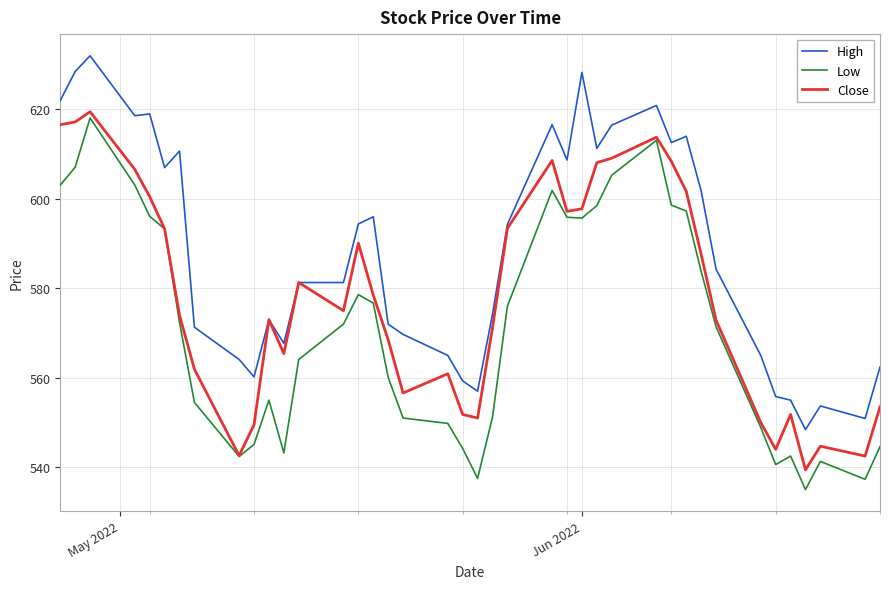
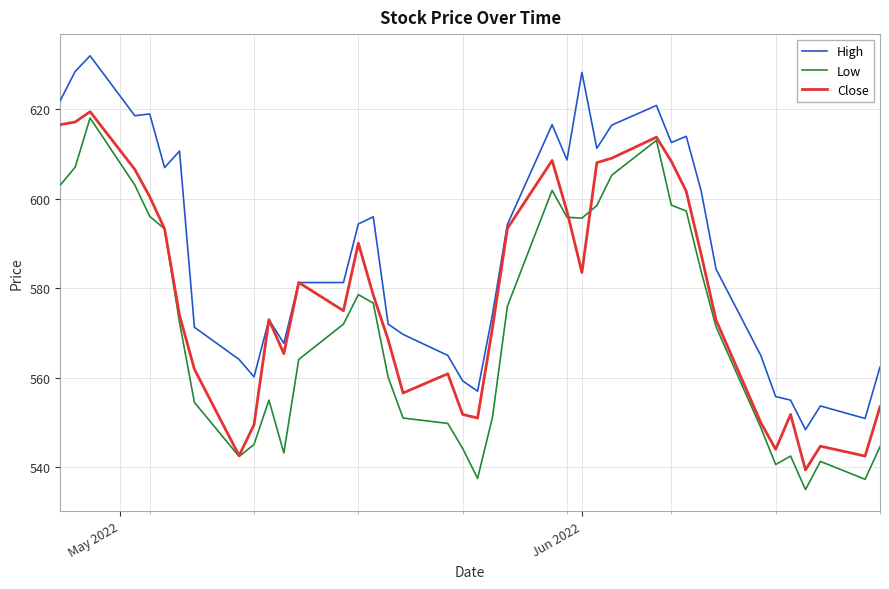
Close, Jun 2022: 598 -> 584
